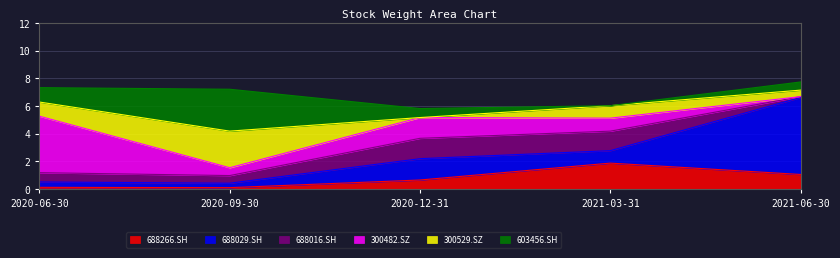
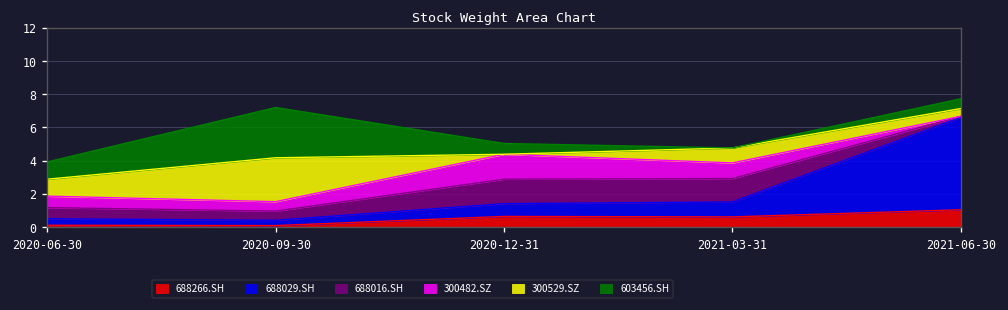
300482.SZ, 2020-06-30: 4.1 -> 0.7
688029.SH, 2020-12-31: 1.5 -> 0.8
688266.SH, 2021-03-31: 1.9 -> 0.6
